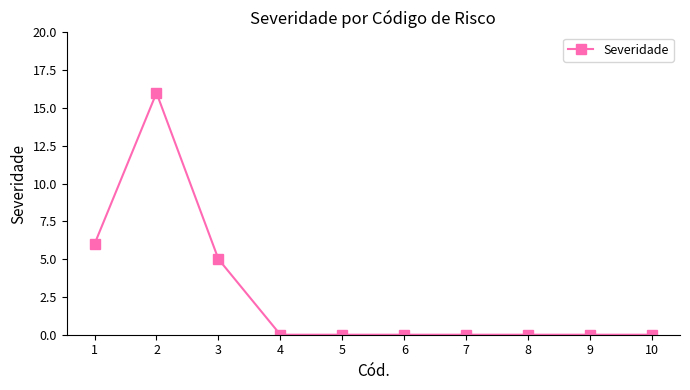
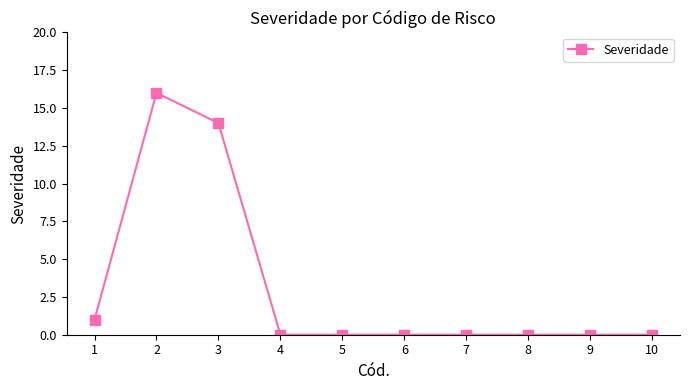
1: 6 -> 1
3: 5 -> 14
